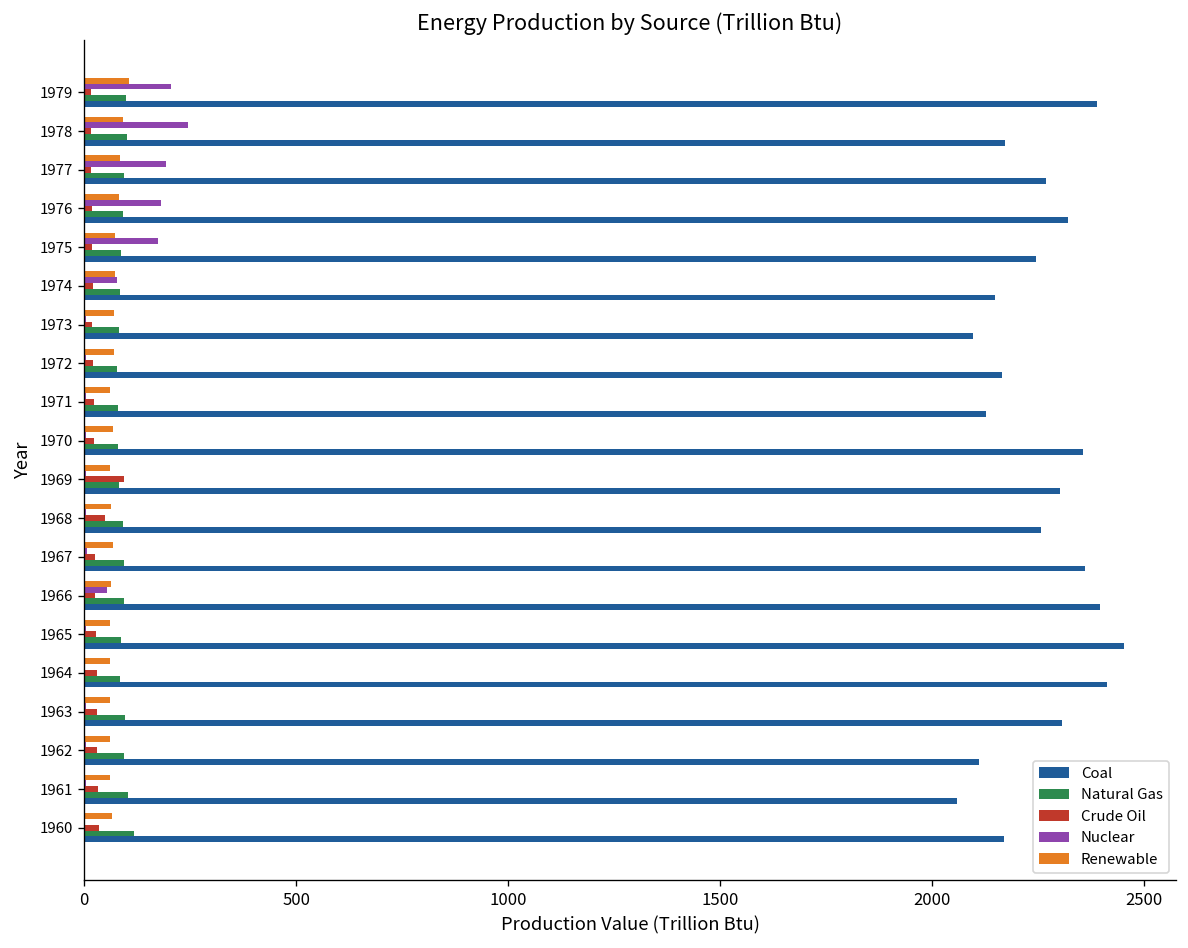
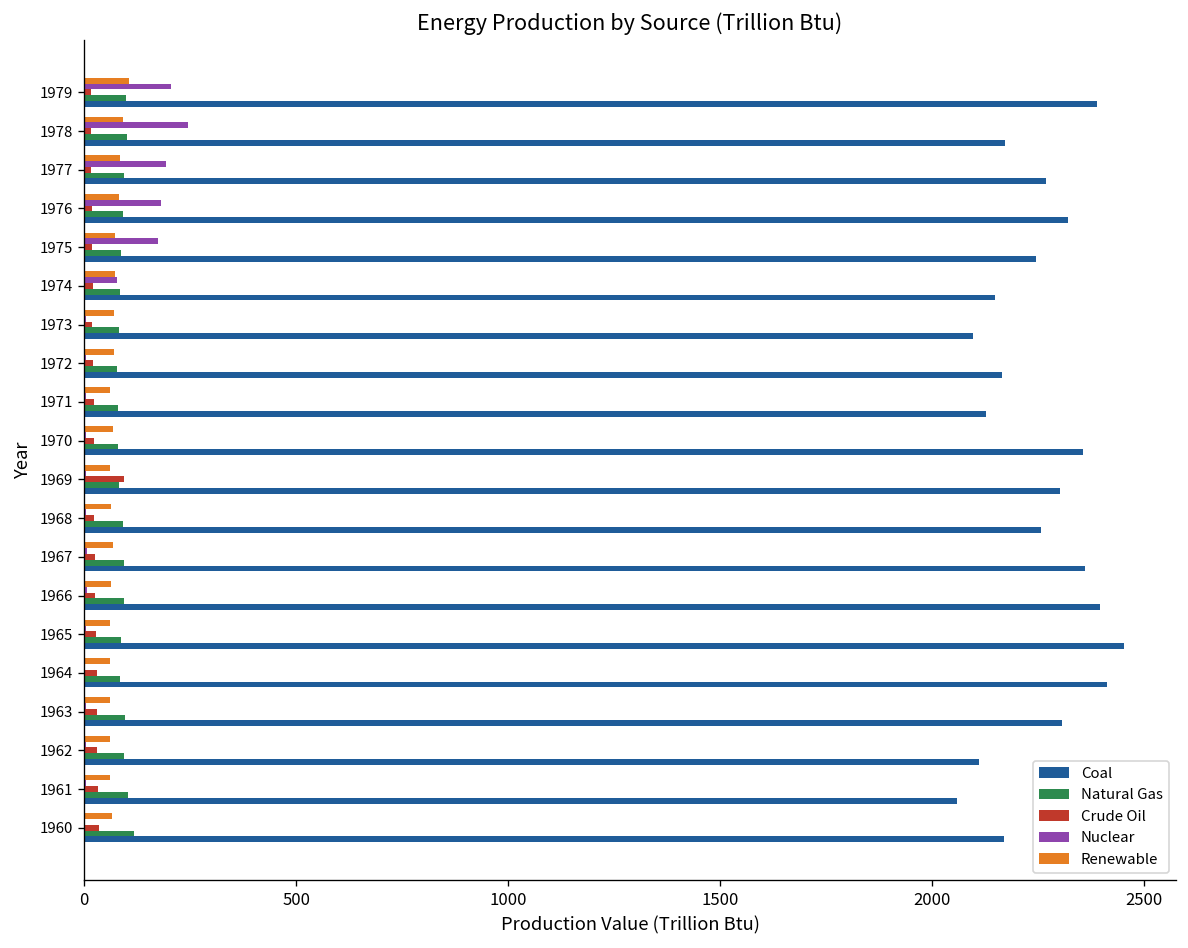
Crude Oil, 1968: 50 -> 20
Nuclear, 1966: 50 -> 10
